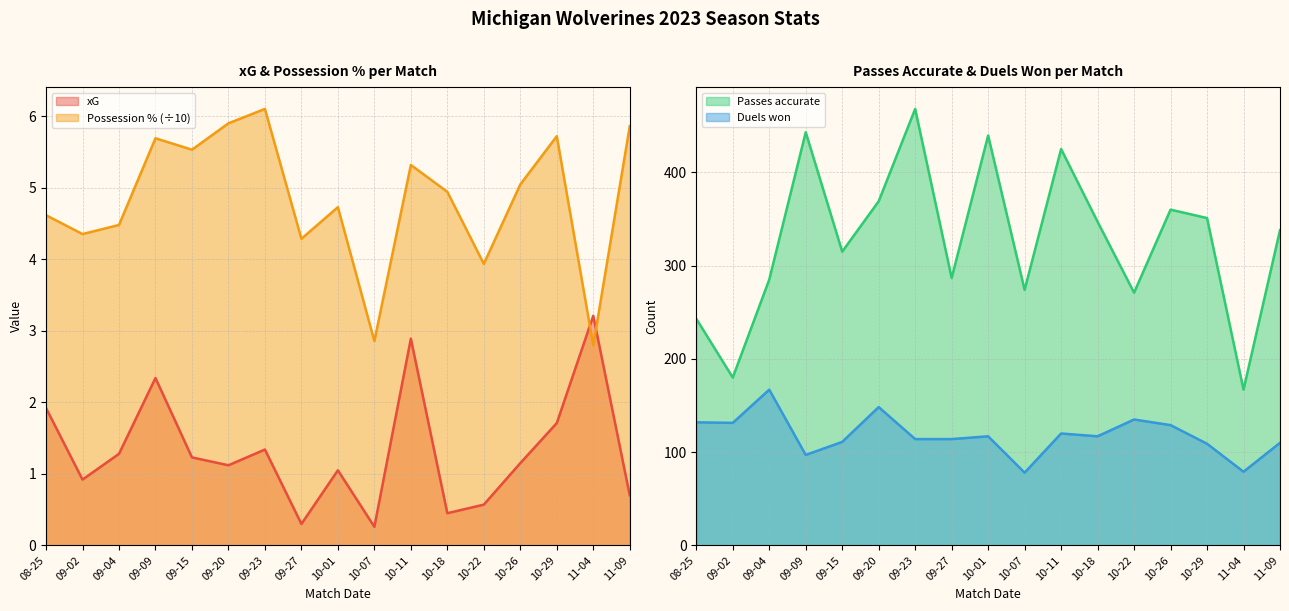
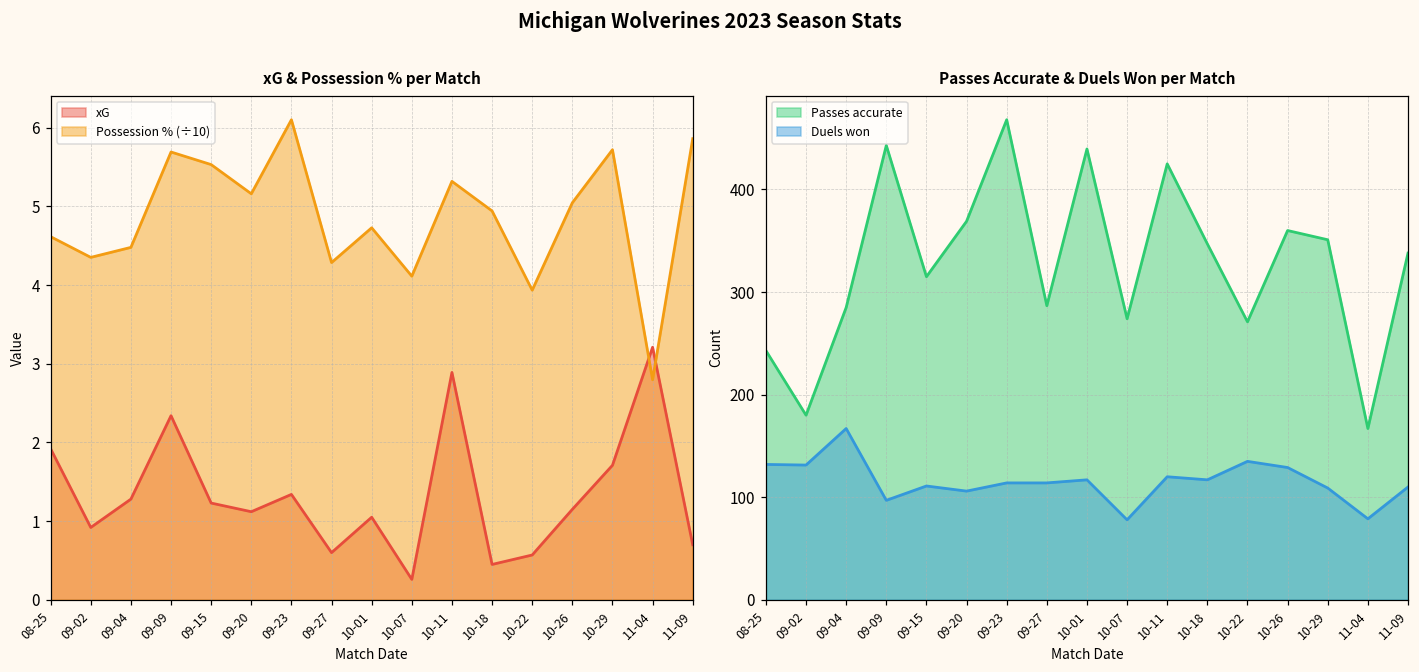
xG & Possession % per Match, Possession % (÷10), 09-20: 5.9 -> 5.2
xG & Possession % per Match, xG, 09-27: 0.3 -> 0.6
xG & Possession % per Match, Possession % (÷10), 10-07: 2.9 -> 4.1
Passes Accurate & Duels Won per Match, Duels won, 09-20: 150 -> 110
